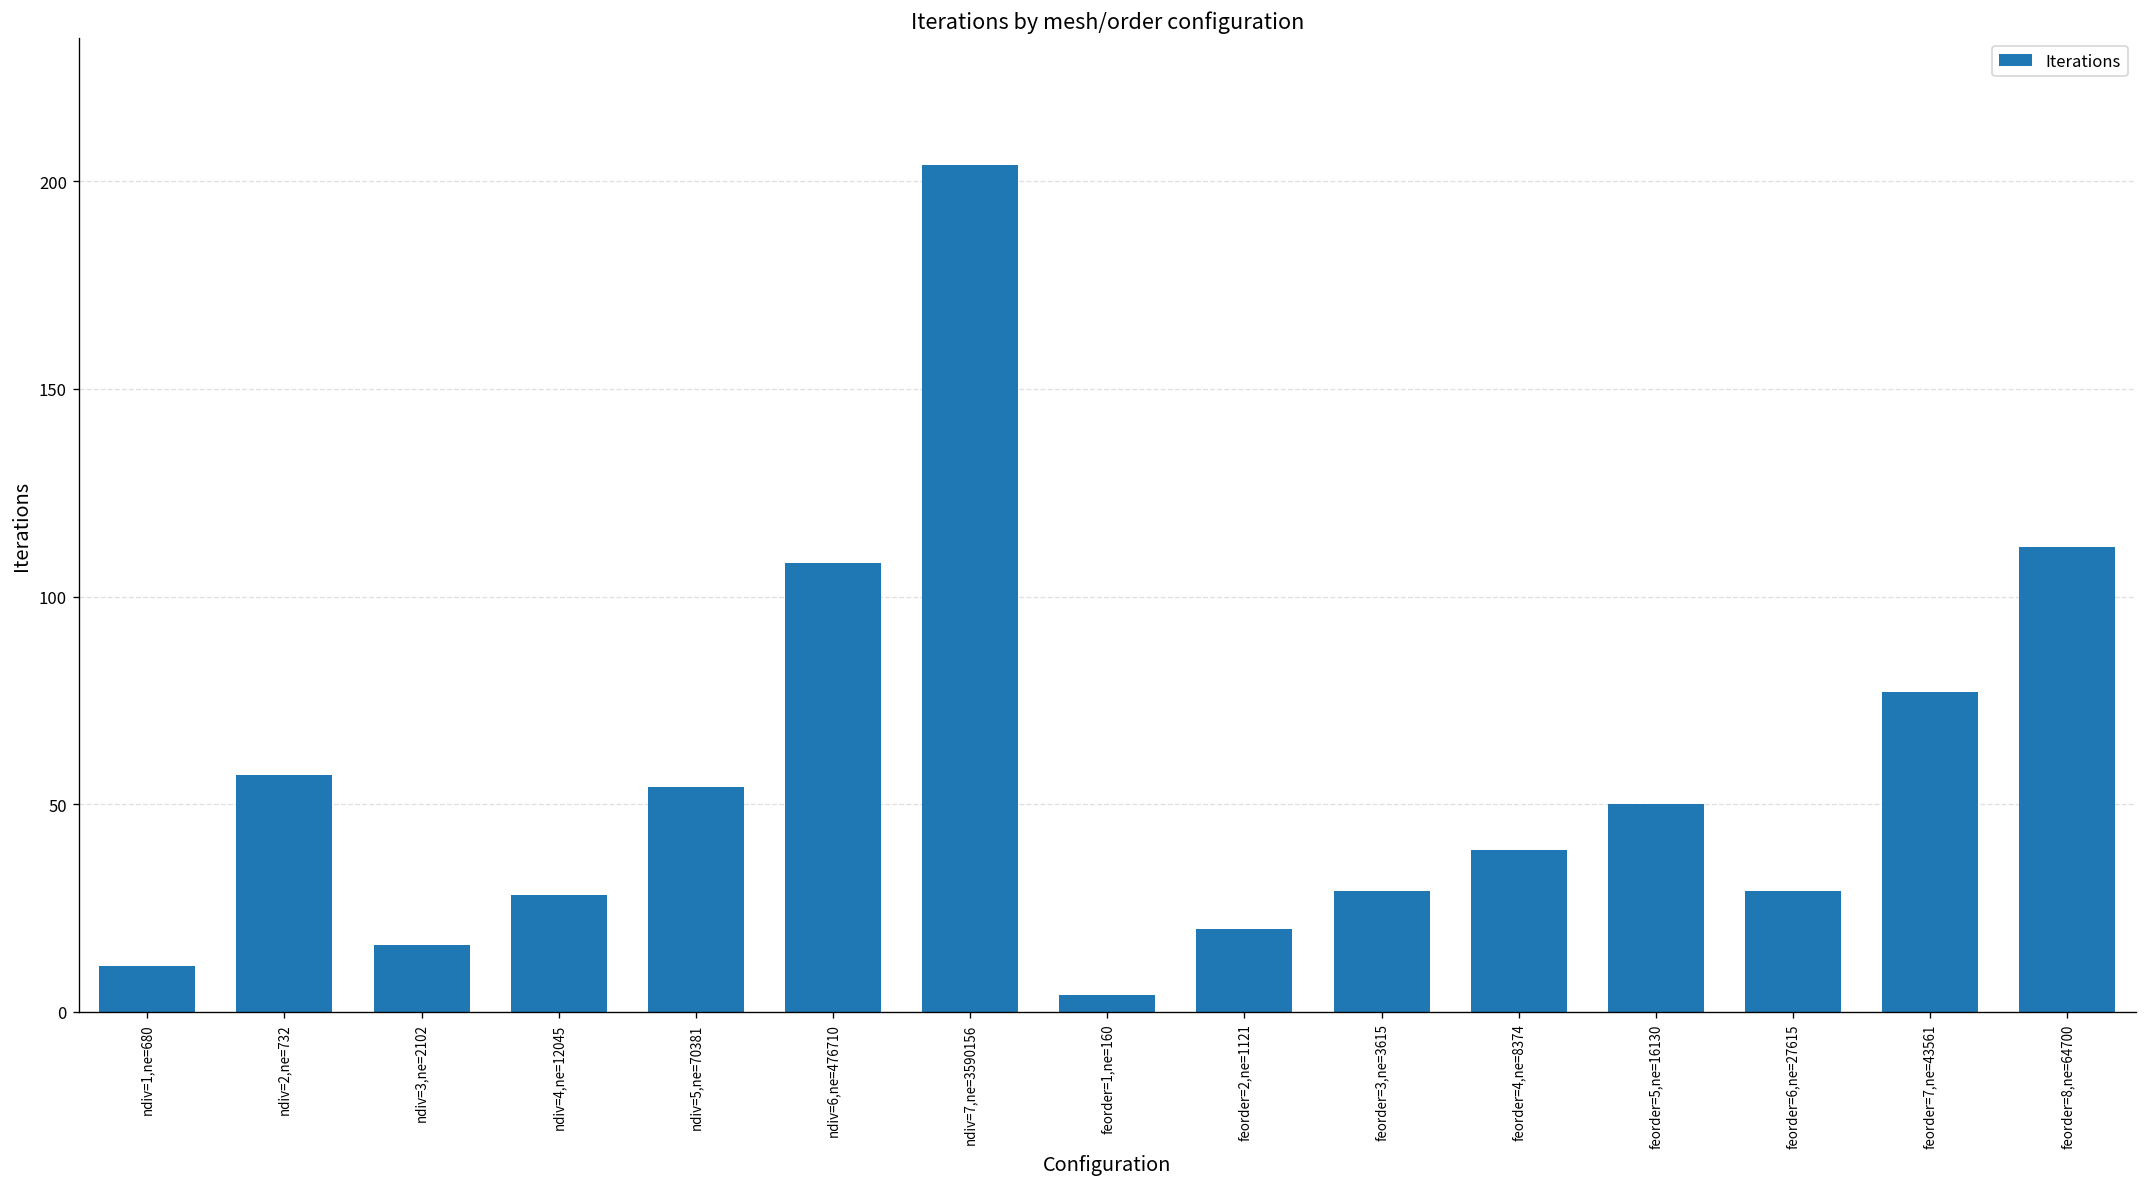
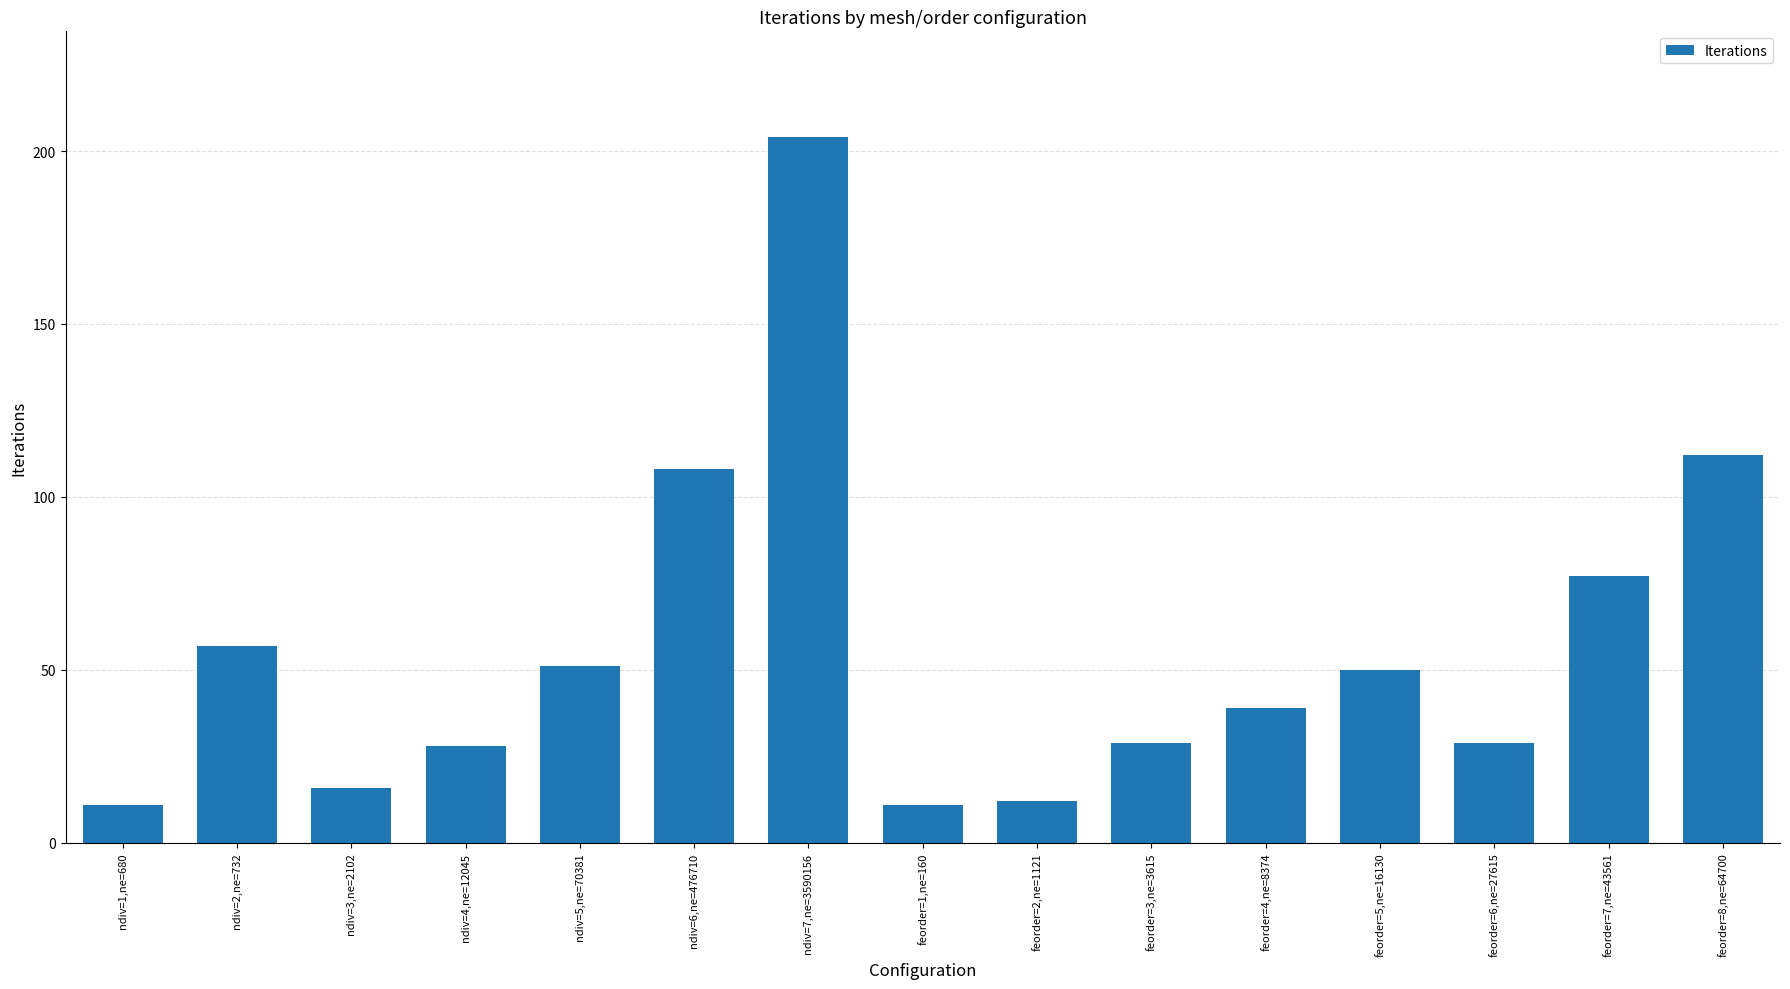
ndiv=5,ne=70381: 54 -> 51
feorder=1,ne=160: 4 -> 11
feorder=2,ne=1121: 20 -> 12
